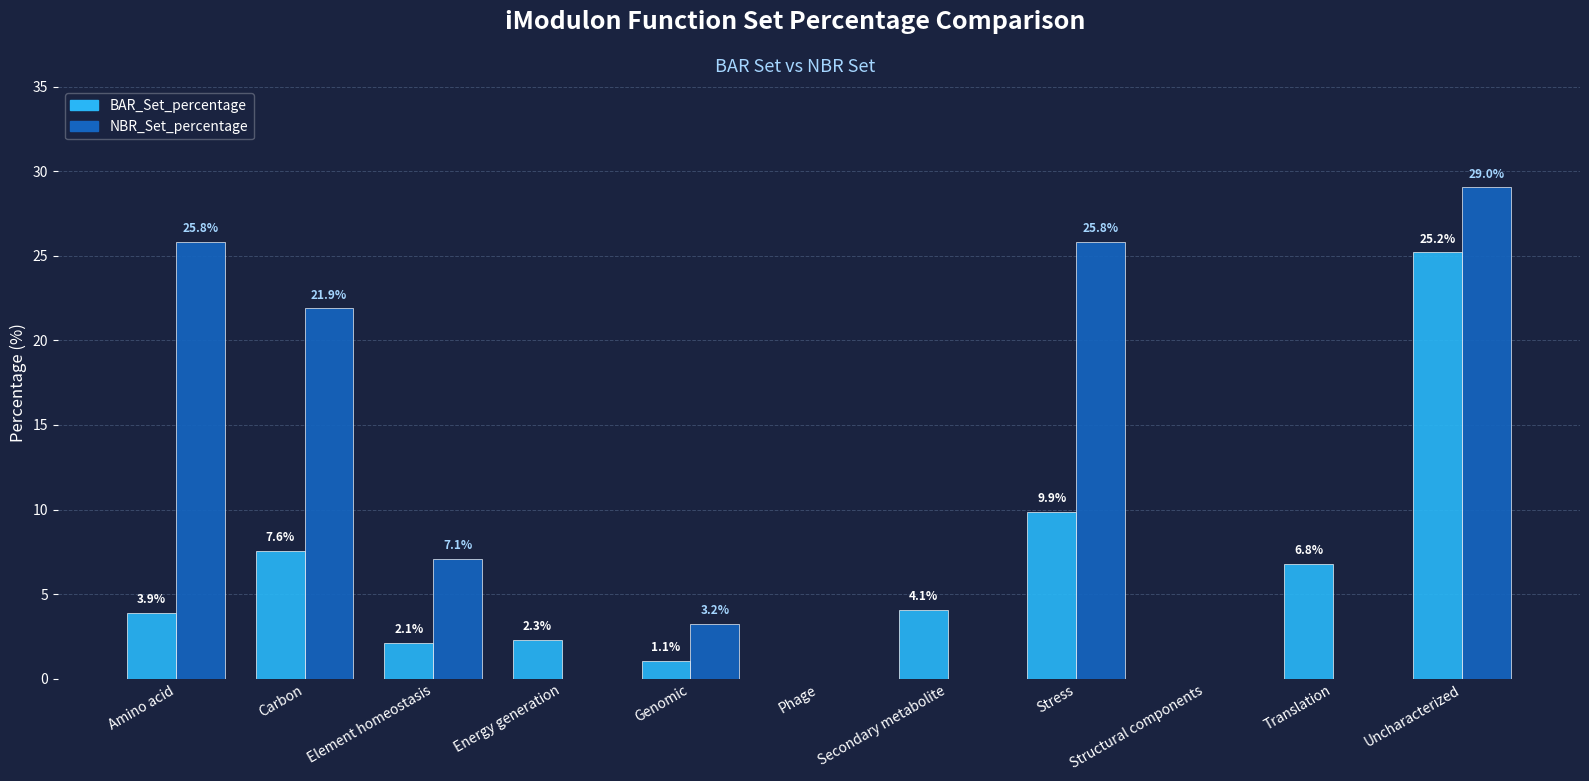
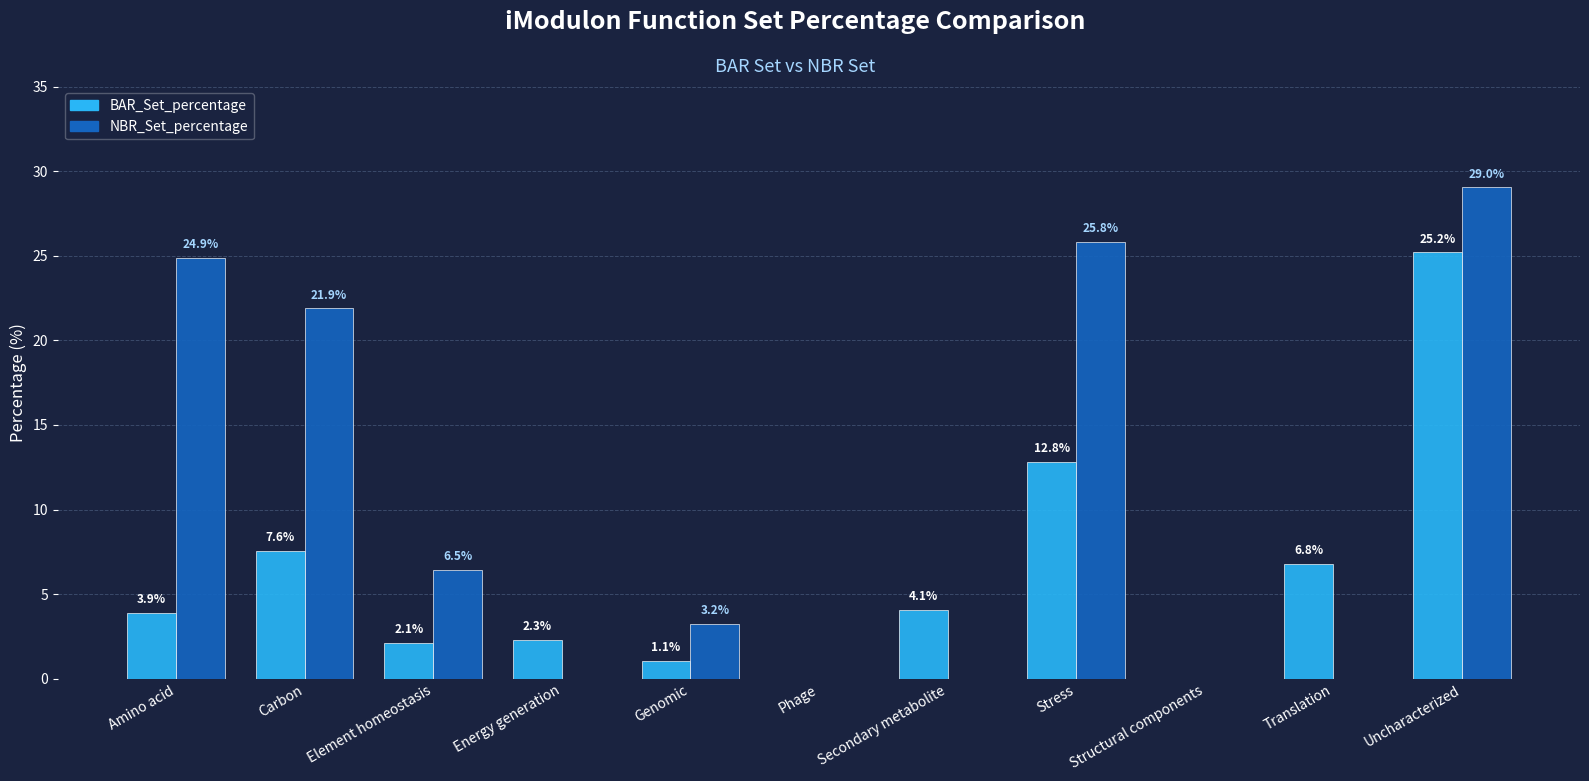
NBR_Set_percentage, Amino acid: 25.8% -> 24.9%
NBR_Set_percentage, Element homeostasis: 7.1% -> 6.5%
BAR_Set_percentage, Stress: 9.9% -> 12.8%
